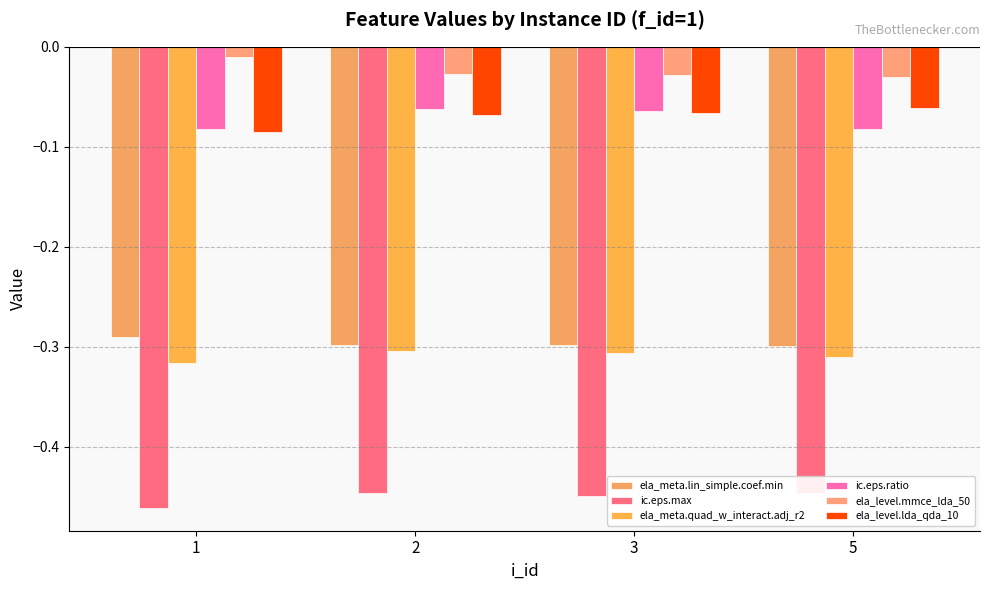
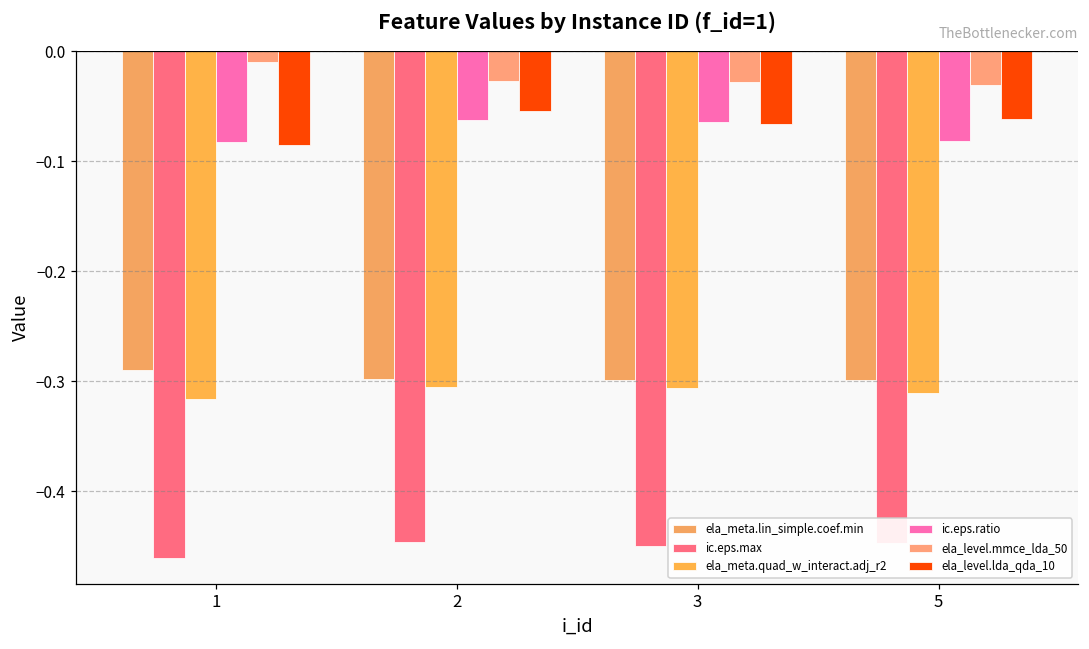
ela_level.lda_qda_10, 2: -0.07 -> -0.05
